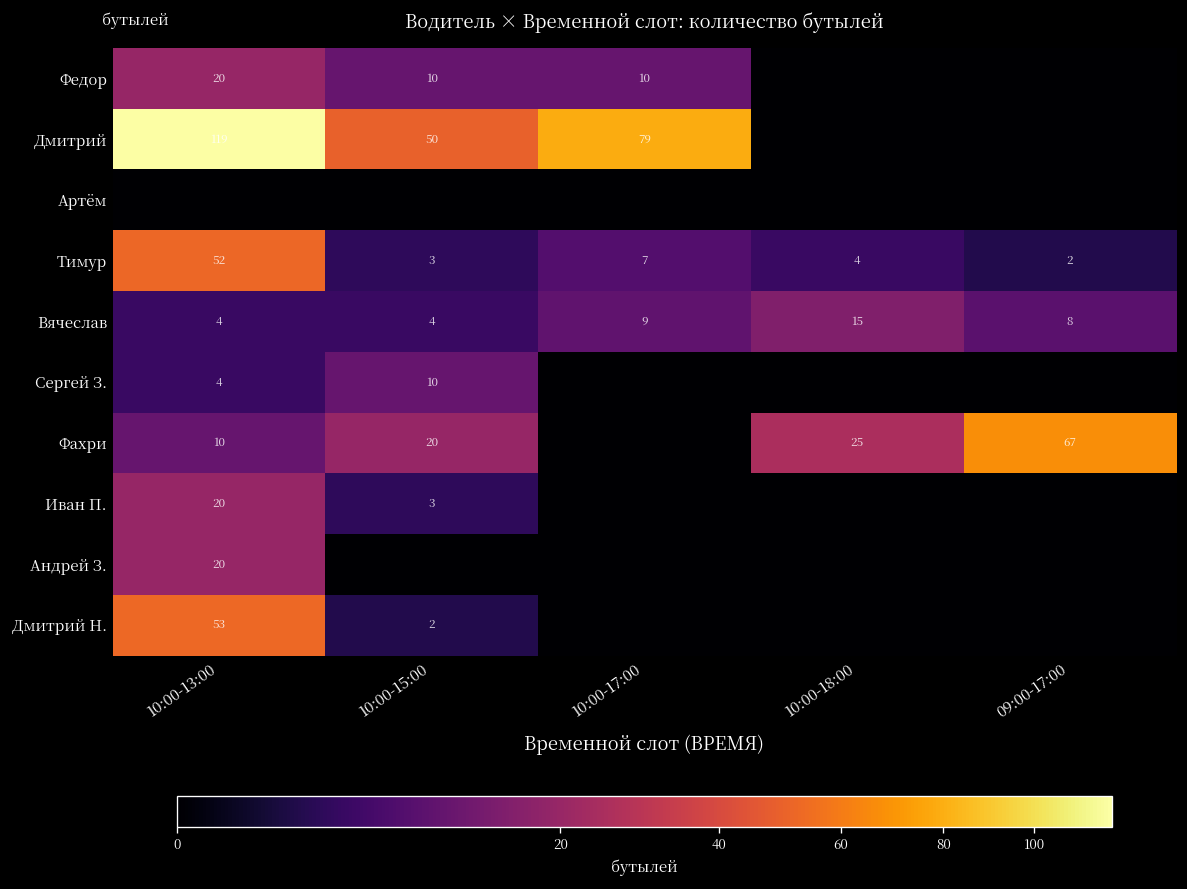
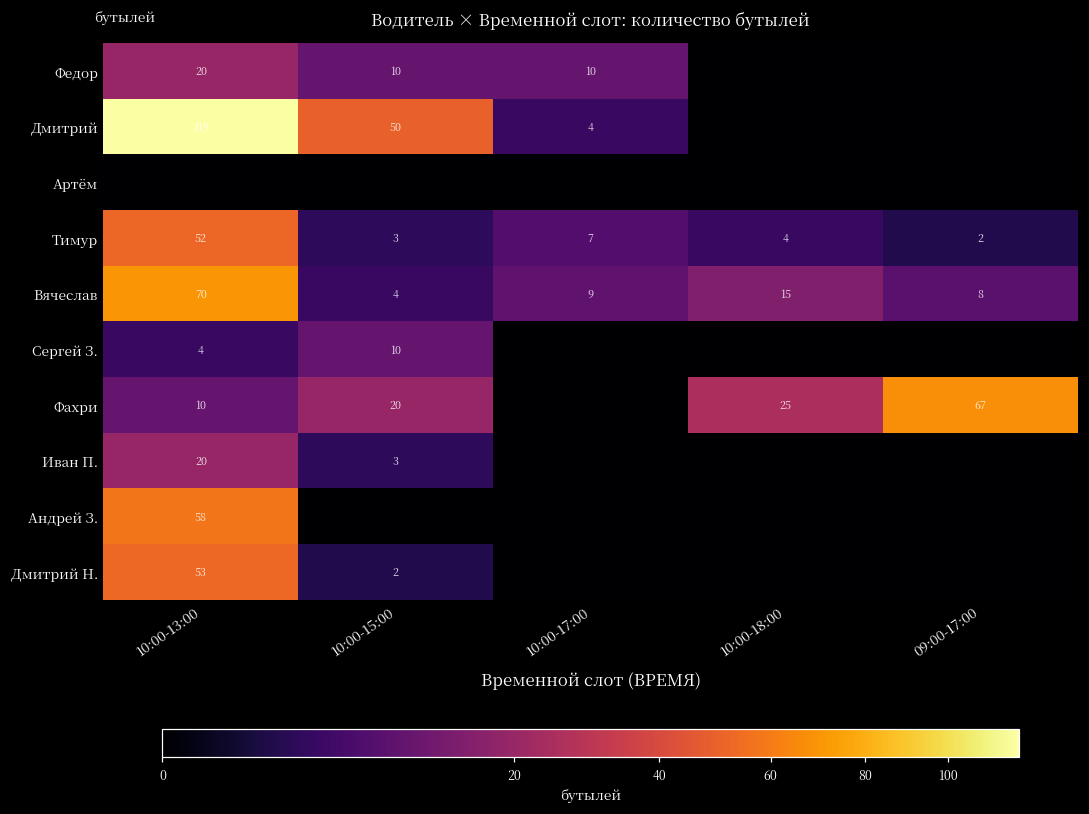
Дмитрий, 10:00-17:00: 79 -> 4
Вячеслав, 10:00-13:00: 4 -> 70
Андрей З., 10:00-13:00: 20 -> 58
